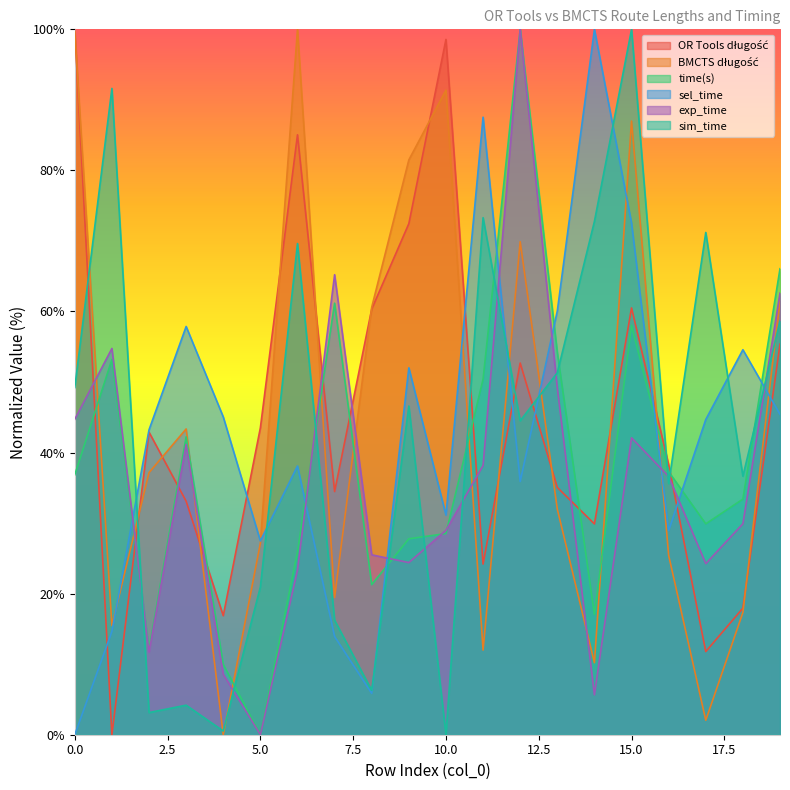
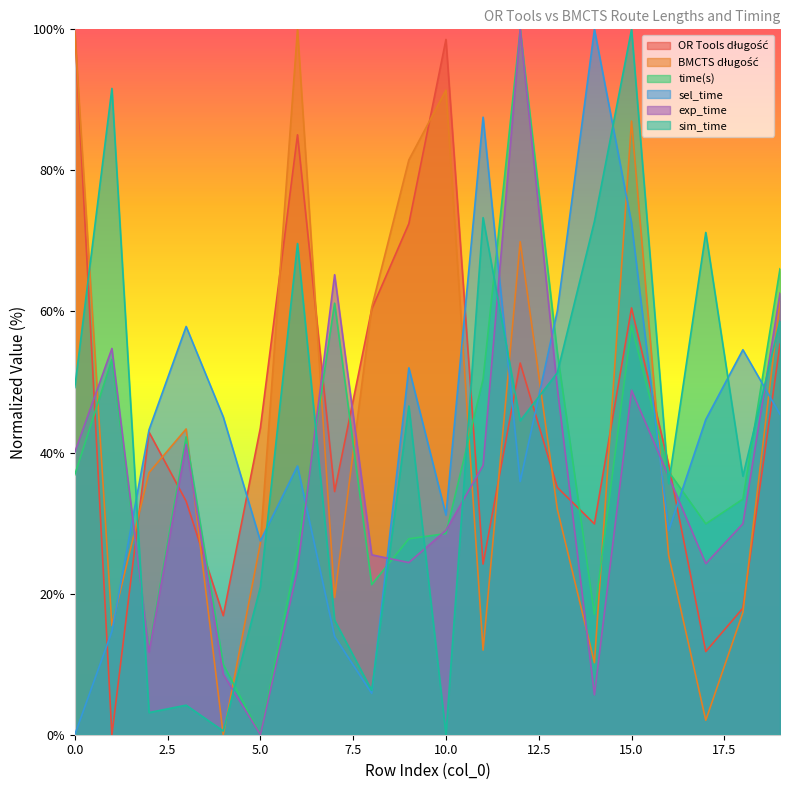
exp_time, 0.0: 45% -> 40%
exp_time, 15.0: 42% -> 49%
